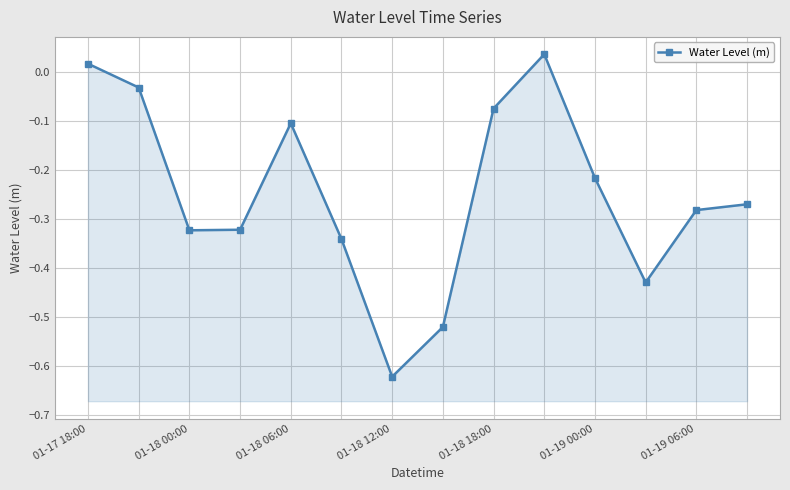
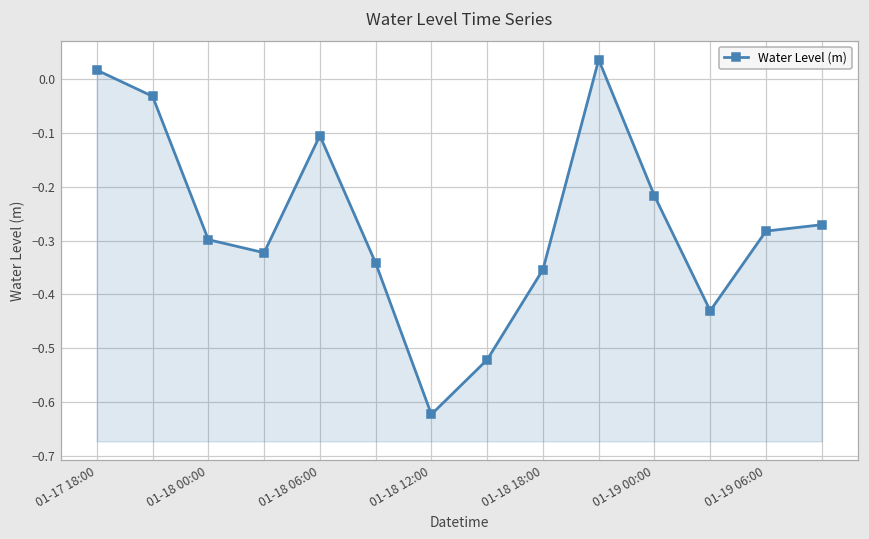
01-18 00:00: -0.32 -> -0.30
01-18 18:00: -0.08 -> -0.35
